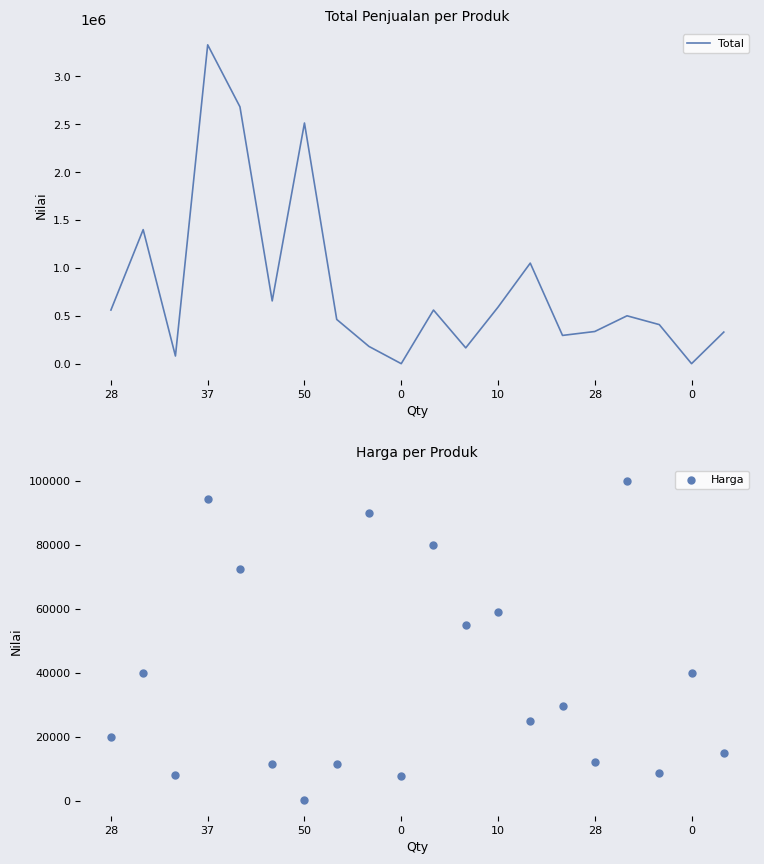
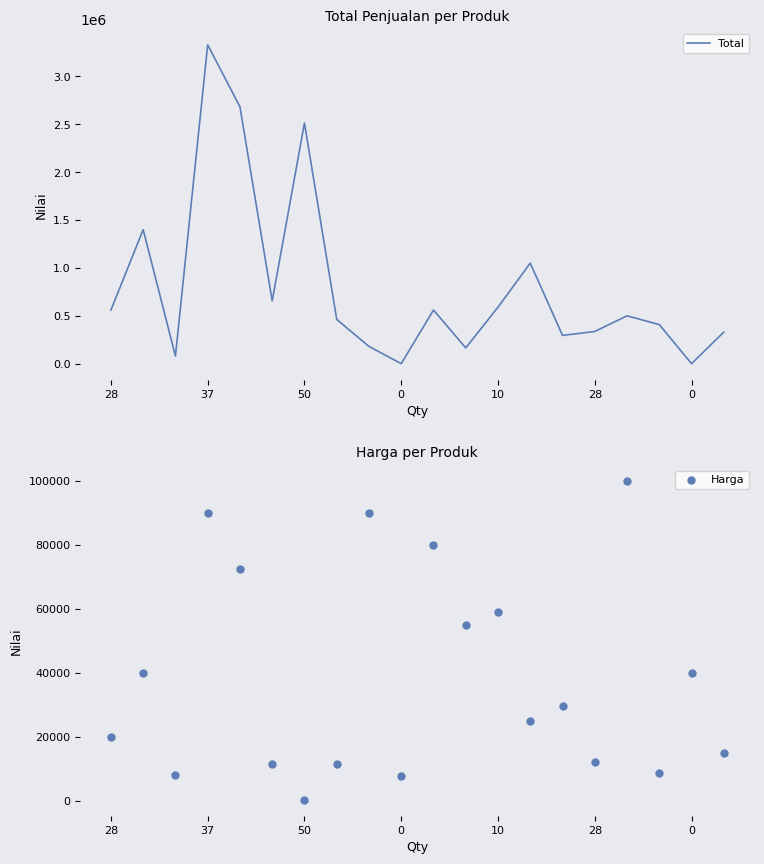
Harga per Produk, 37: 94000 -> 90000
